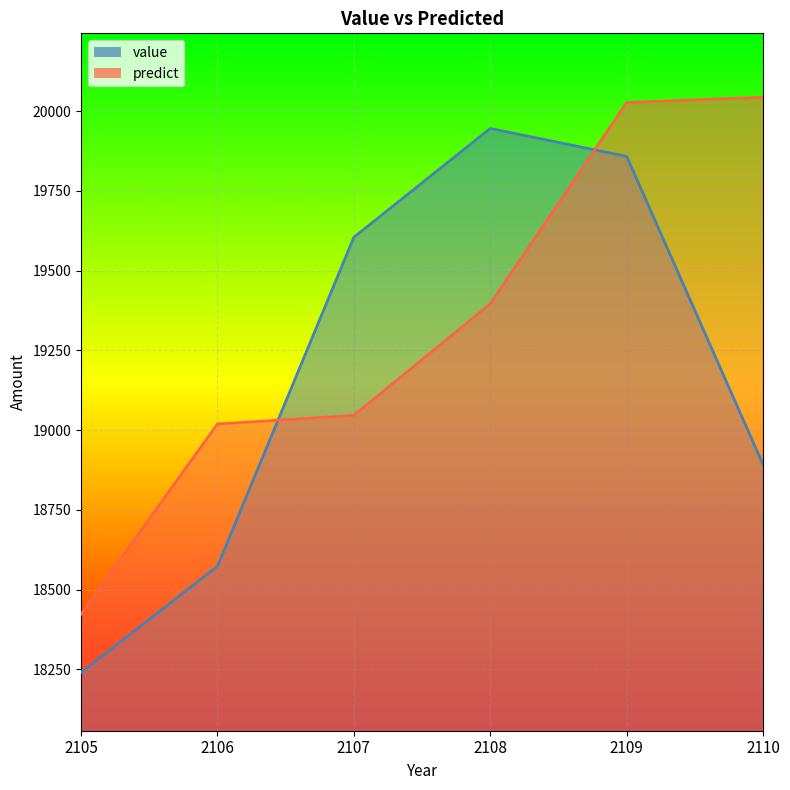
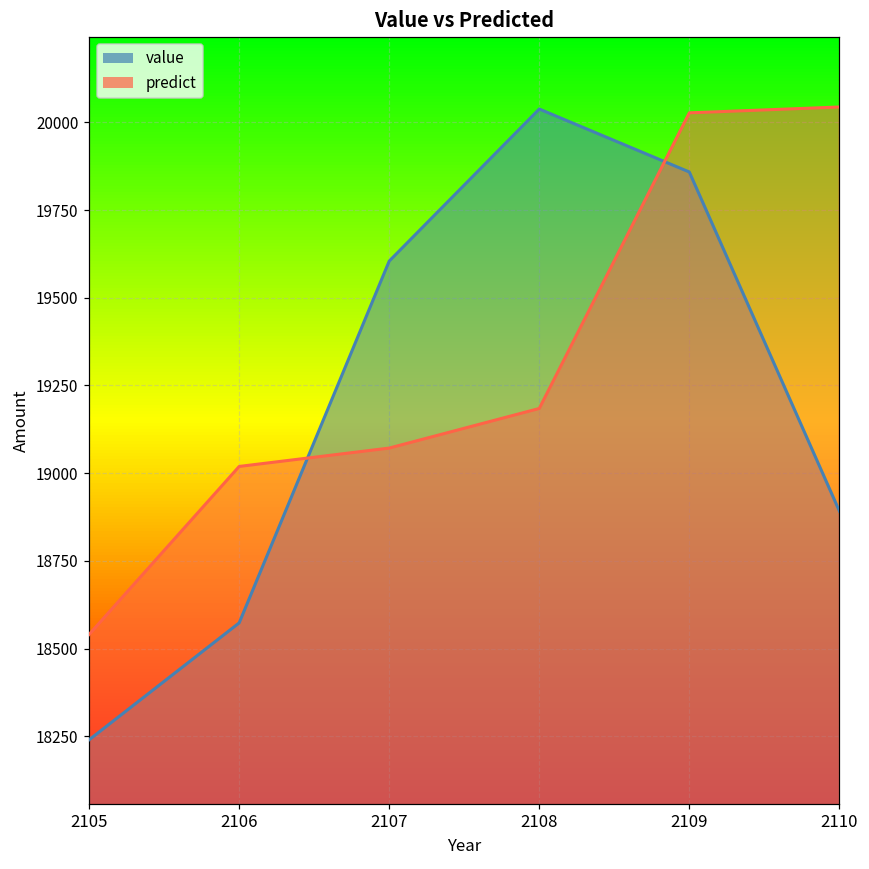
predict, 2105: 18420 -> 18540
predict, 2107: 19050 -> 19070
value, 2108: 19950 -> 20040
predict, 2108: 19400 -> 19180
